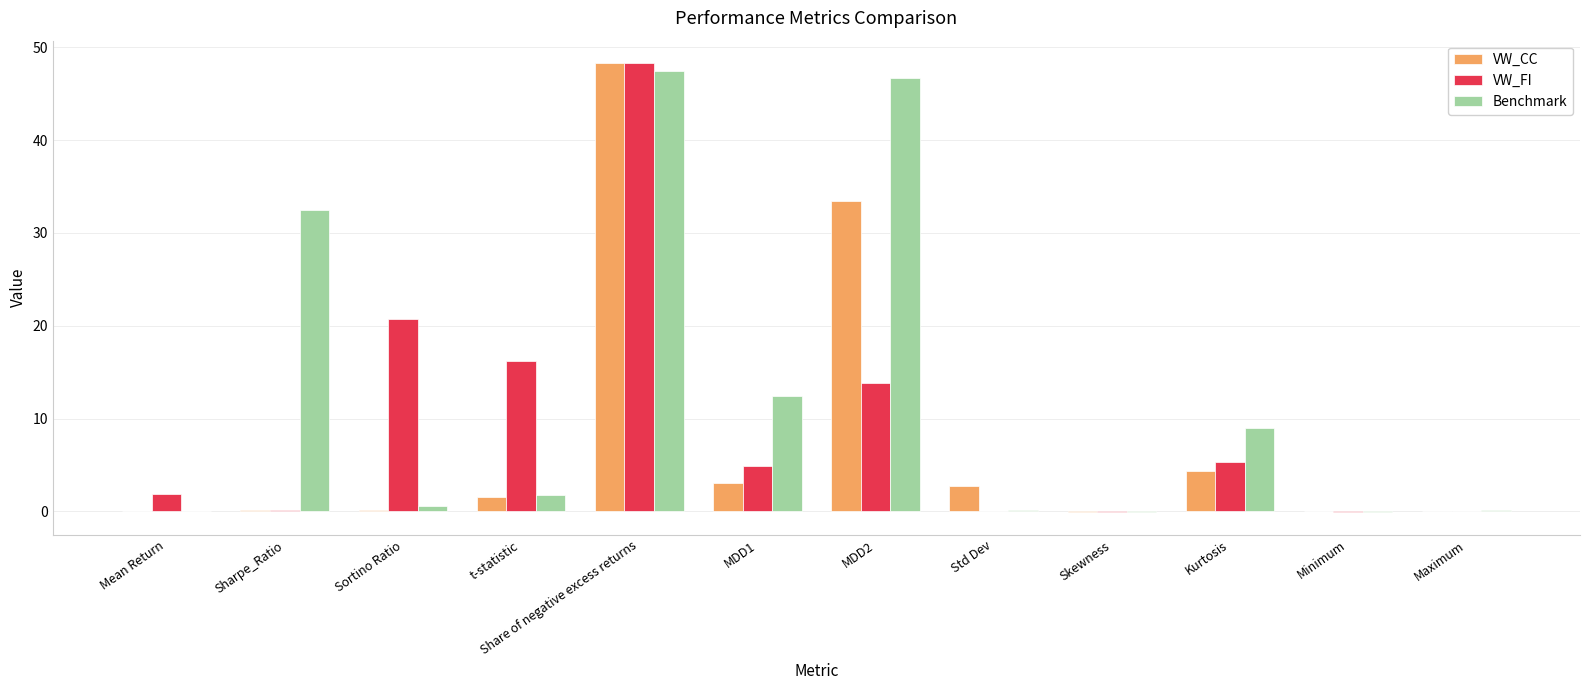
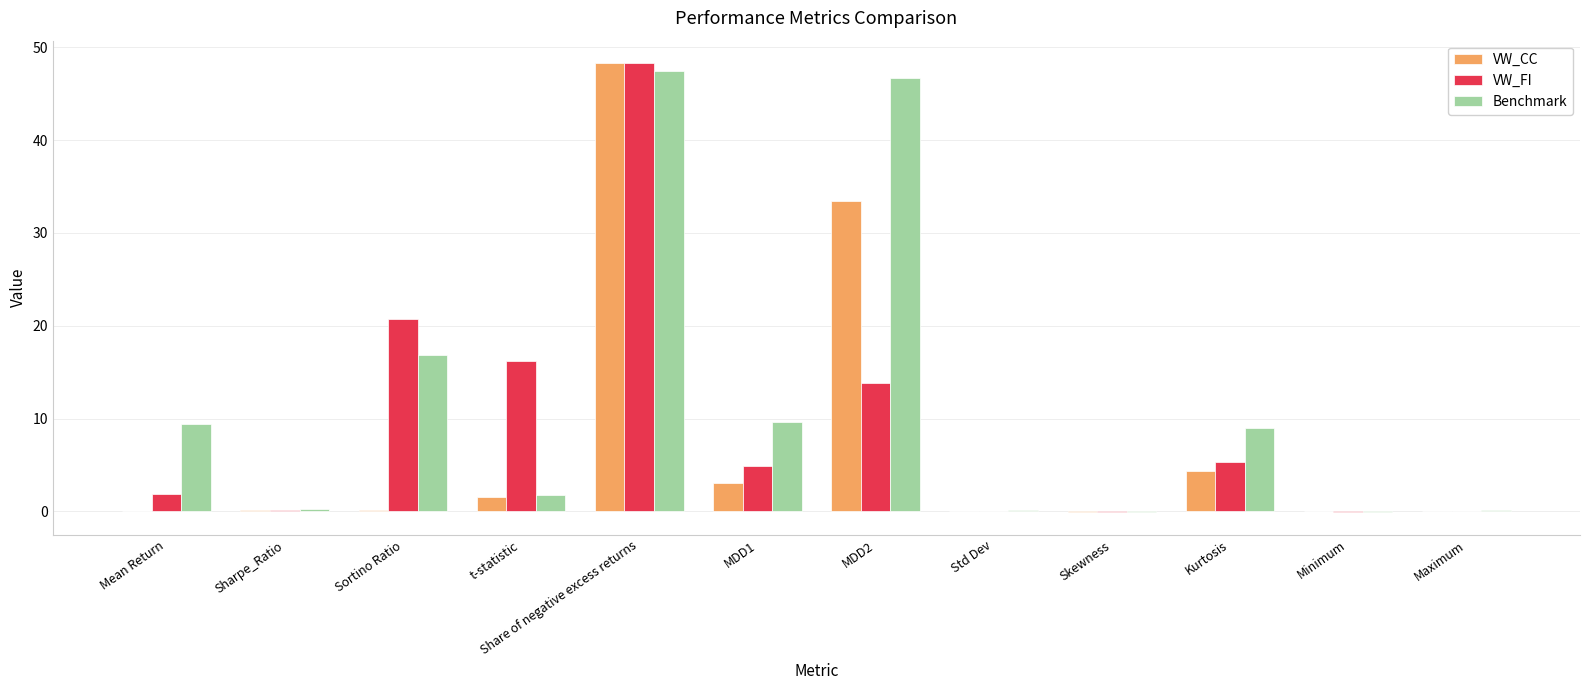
Benchmark, Mean Return: 0 -> 9
Benchmark, Sharpe_Ratio: 32 -> 0
Benchmark, Sortino Ratio: 1 -> 17
Benchmark, MDD1: 12 -> 10
VW_CC, Std Dev: 3 -> 0
